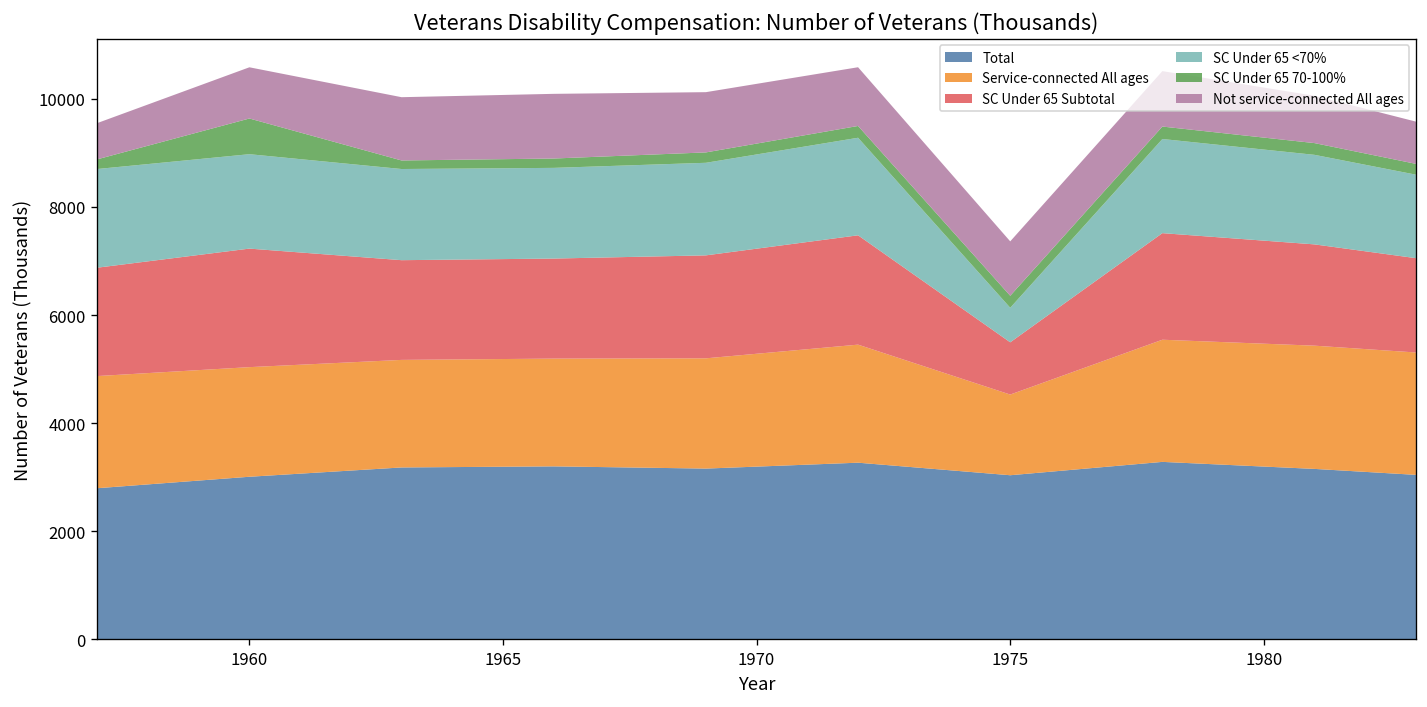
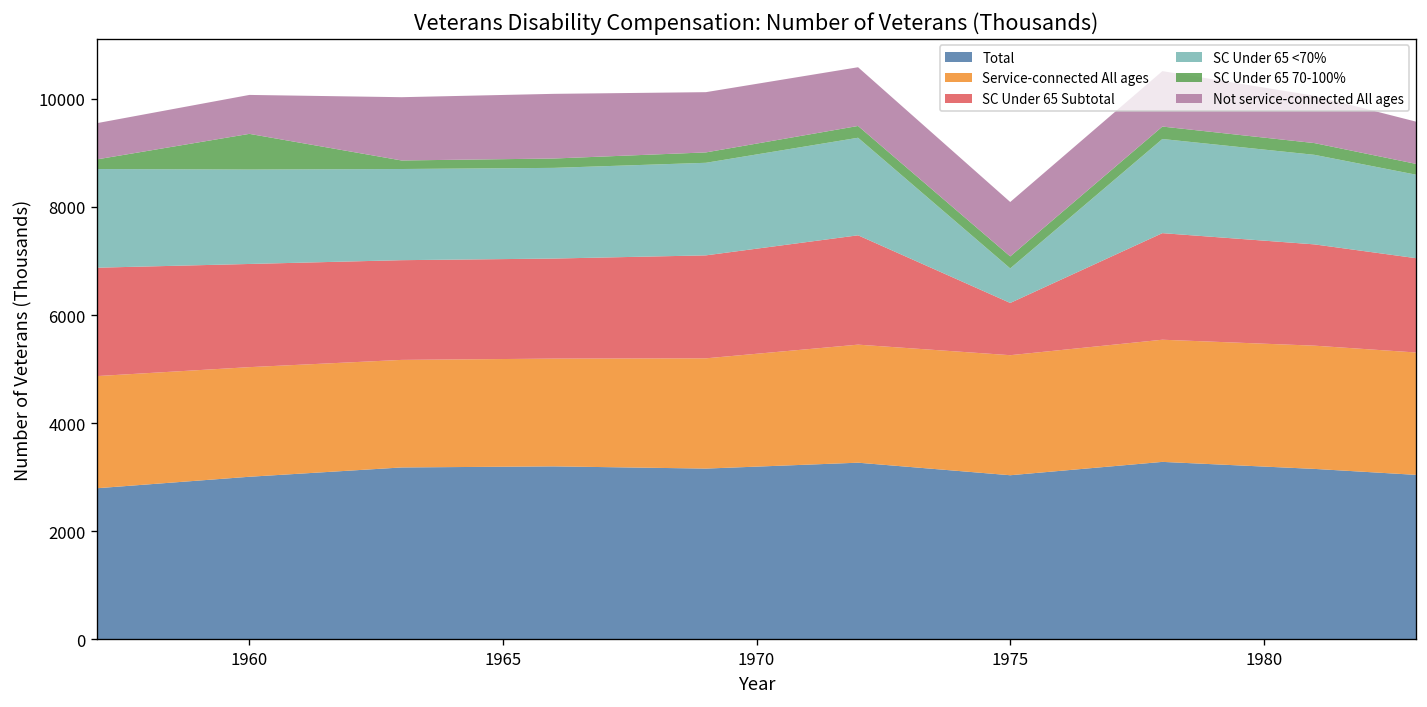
SC Under 65 Subtotal, 1960: 2200 -> 1900
Not service-connected All ages, 1960: 900 -> 700
Service-connected All ages, 1975: 1500 -> 2200
